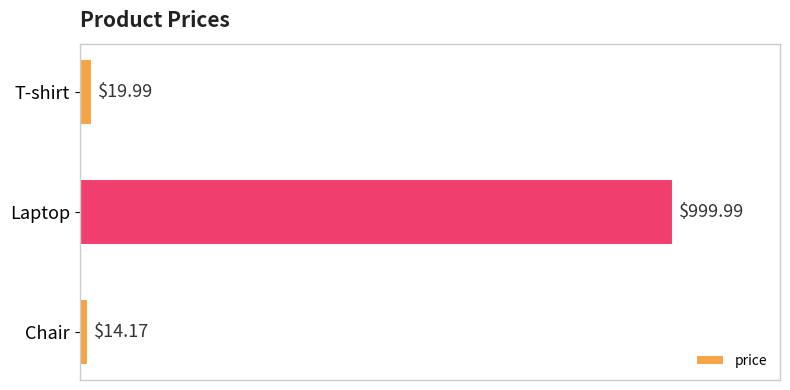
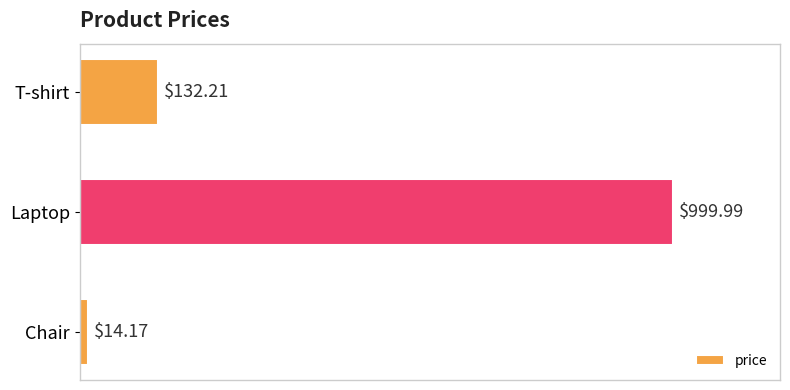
T-shirt: $19.99 -> $132.21
